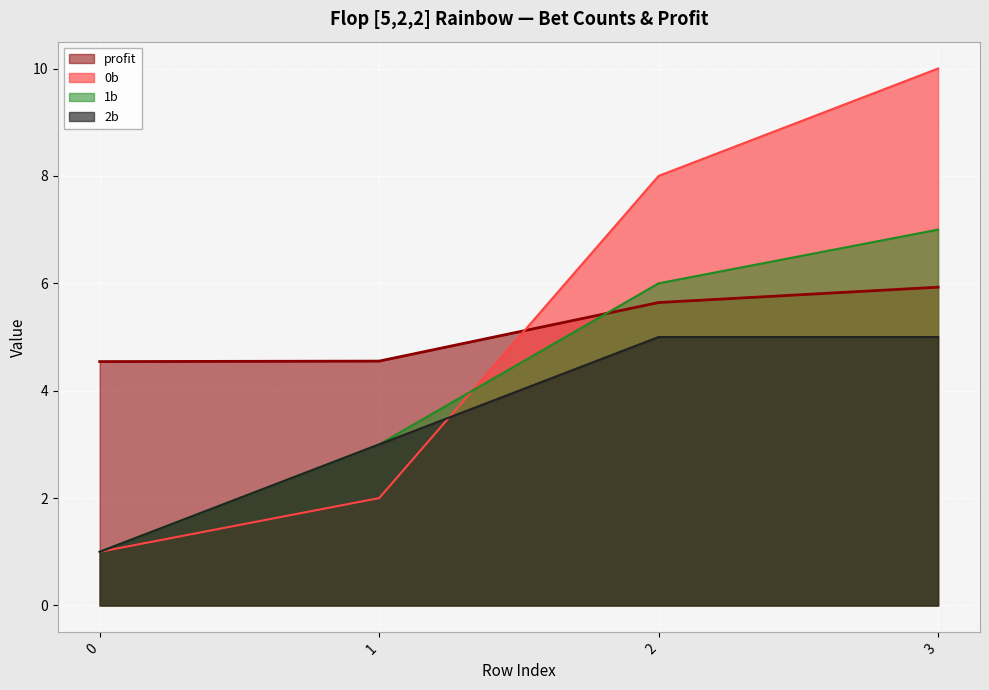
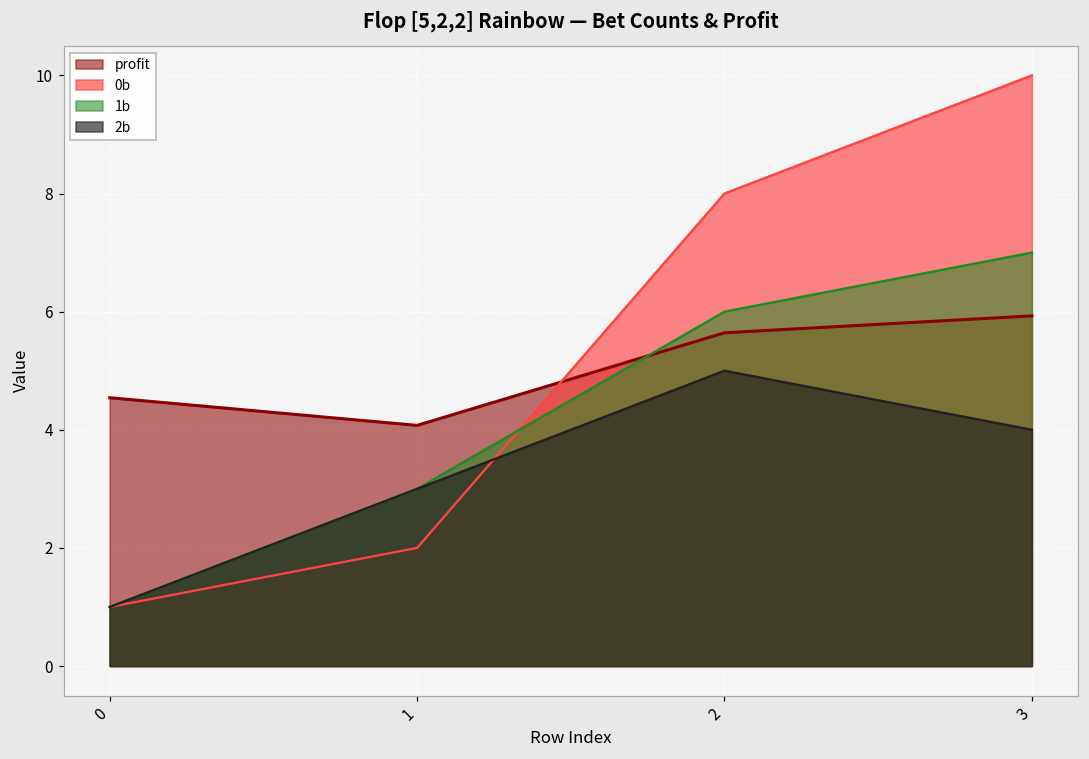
profit, 1: 4.6 -> 4.1
2b, 3: 5 -> 4
